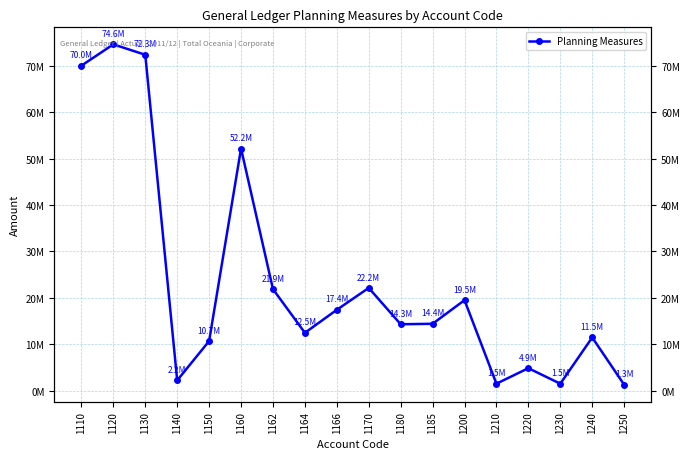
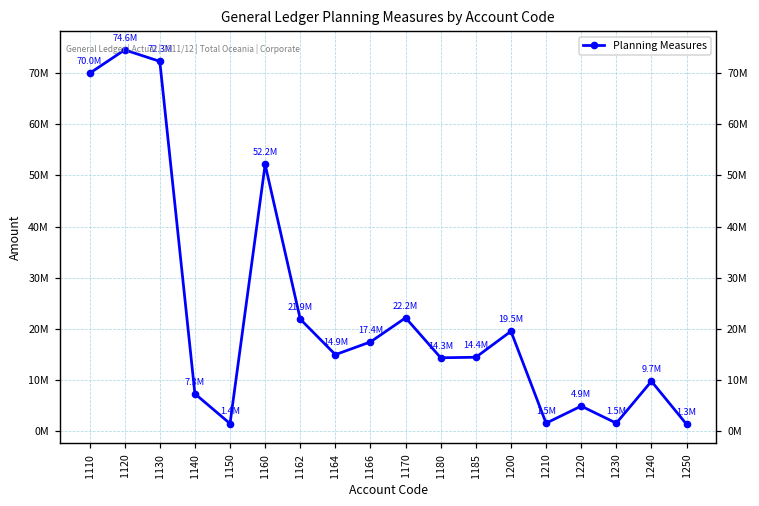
1140: 2.2M -> 7.3M
1150: 10.7M -> 1.4M
1164: 12.5M -> 14.9M
1240: 11.5M -> 9.7M
